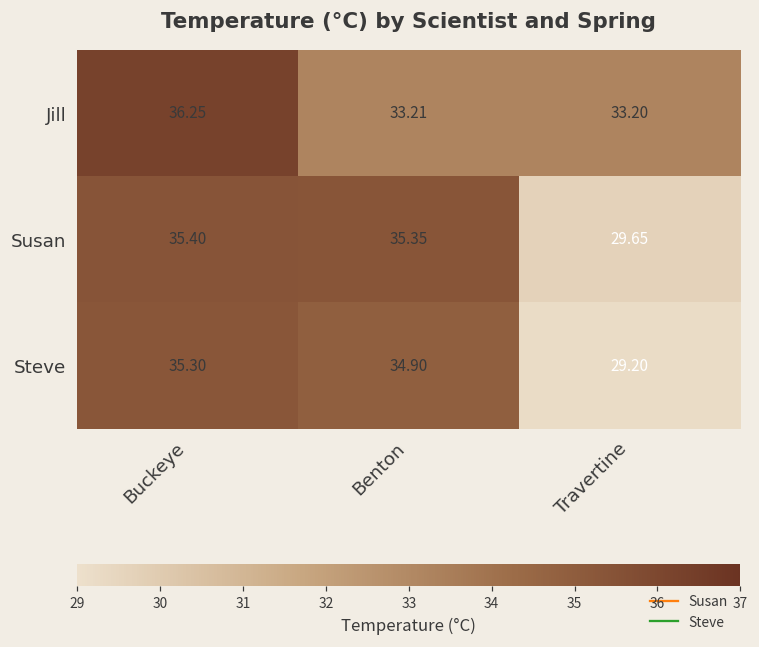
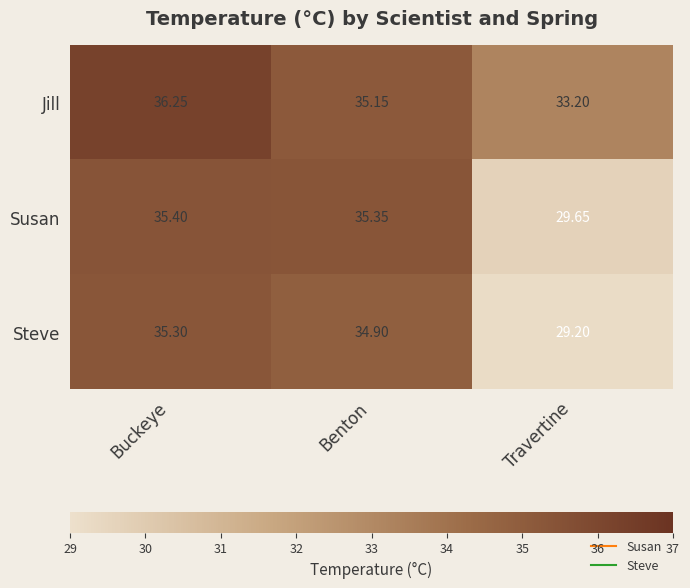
Jill, Benton: 33.21 -> 35.15
